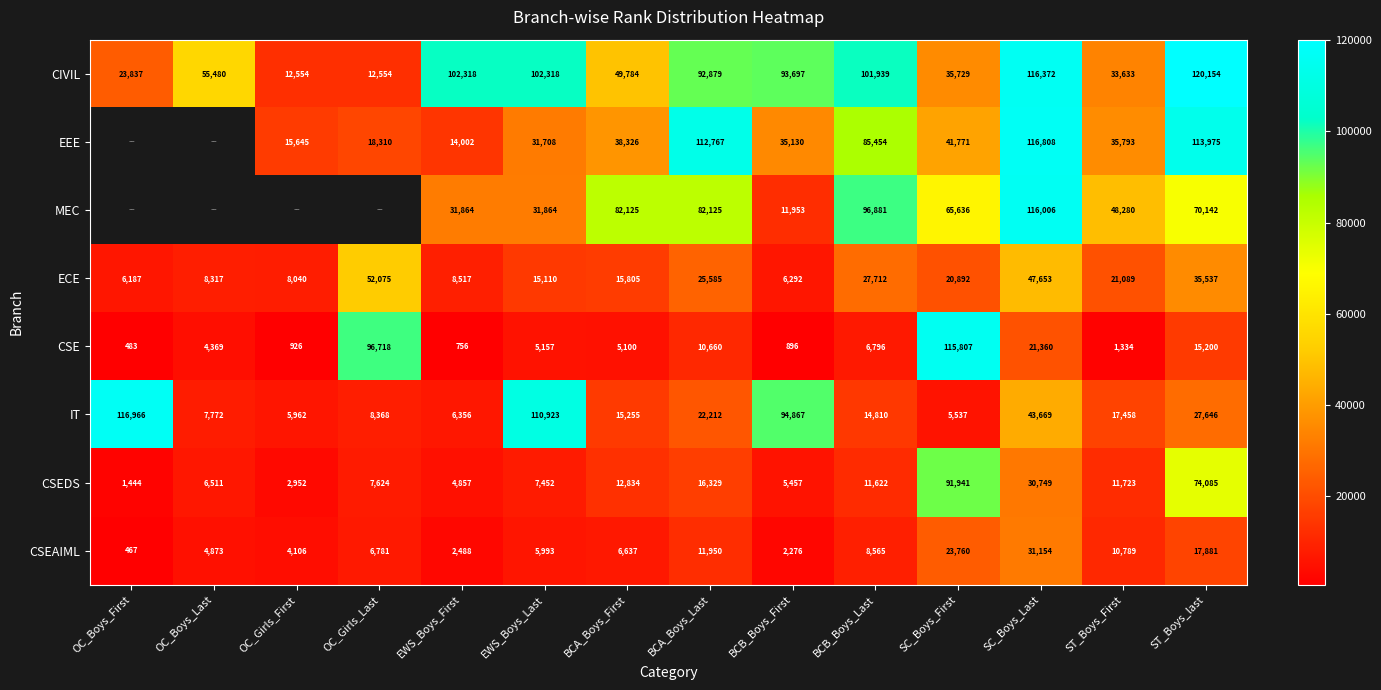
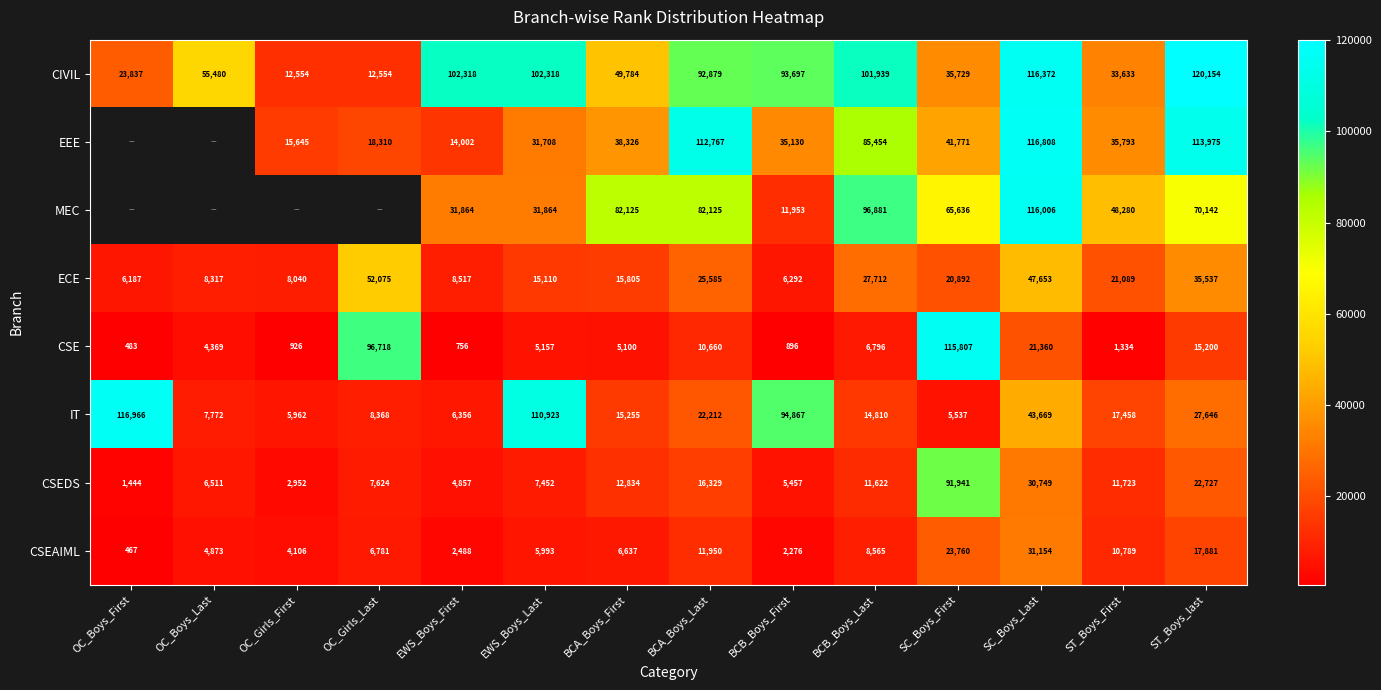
CSEDS, ST_Boys_last: 74,085 -> 22,727
